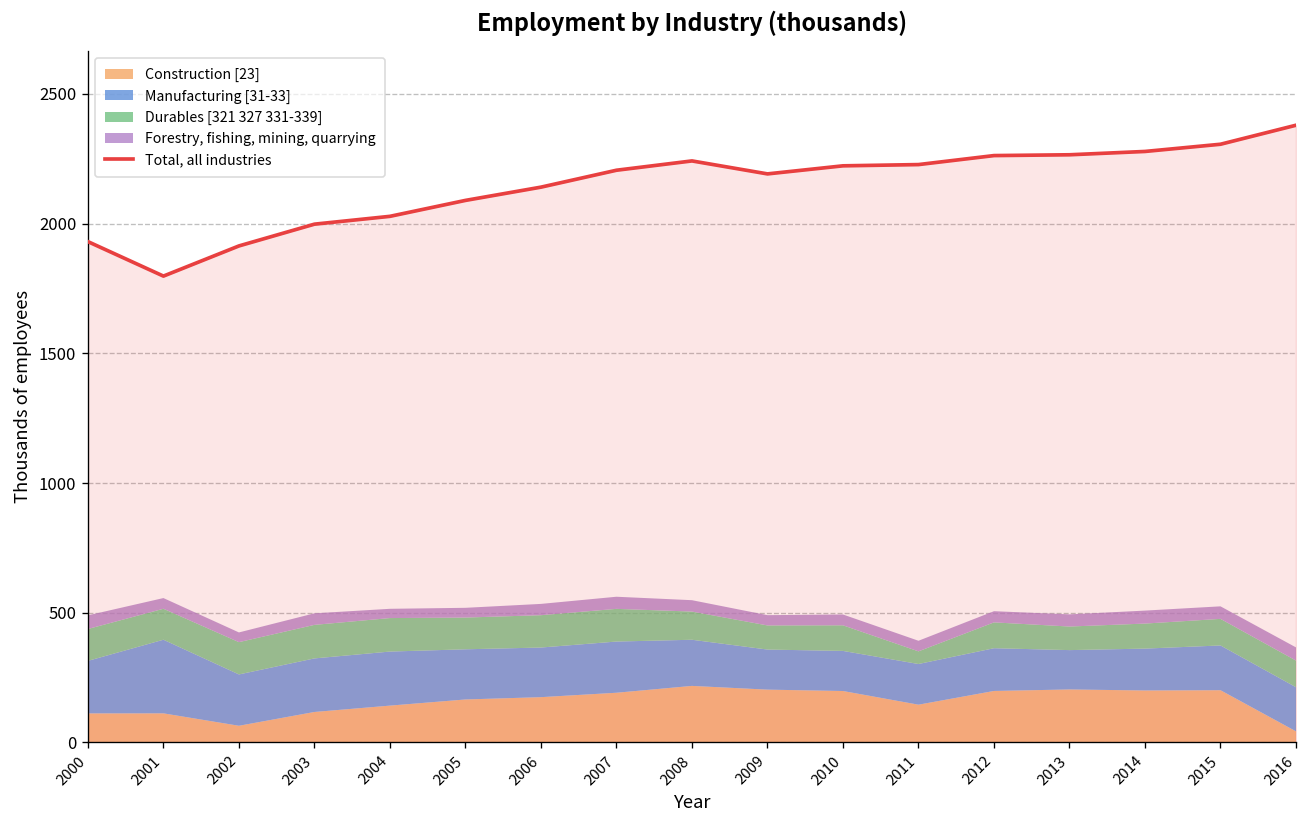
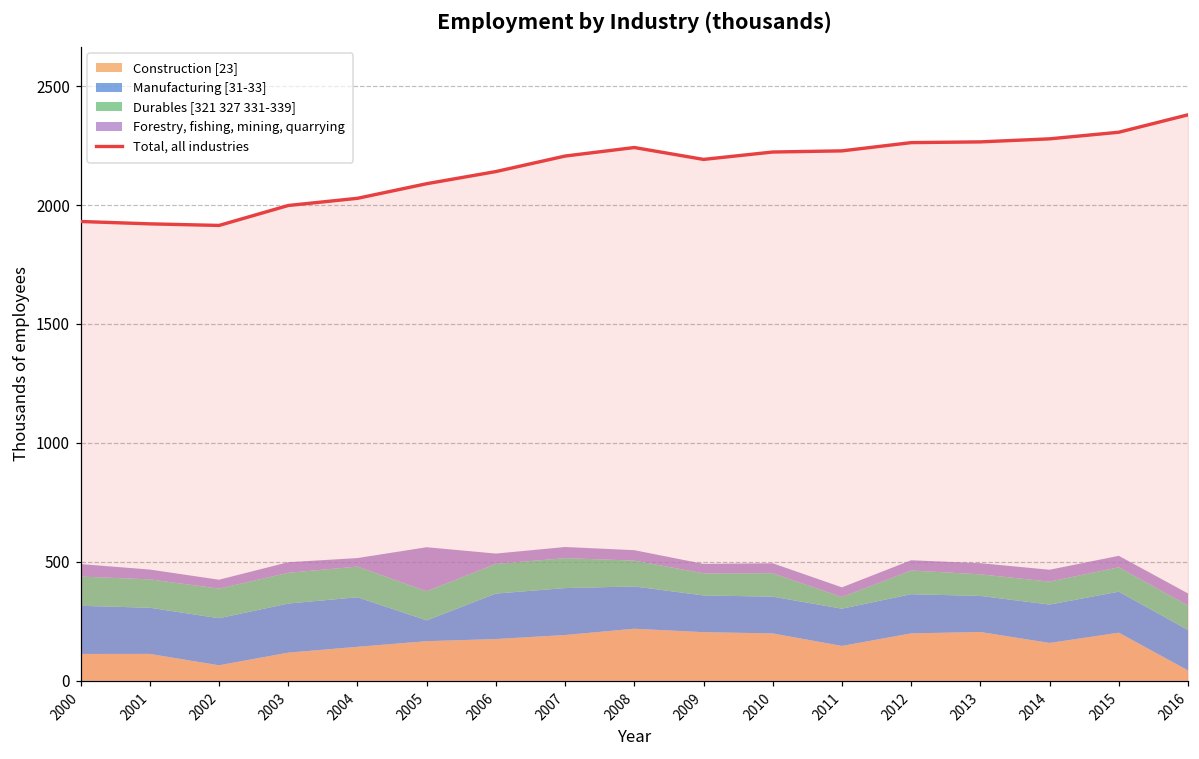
Total, all industries, 2001: 1800 -> 1920
Manufacturing [31-33], 2001: 280 -> 190
Manufacturing [31-33], 2005: 190 -> 90
Forestry, fishing, mining, quarrying, 2005: 40 -> 190
Construction [23], 2014: 200 -> 160
